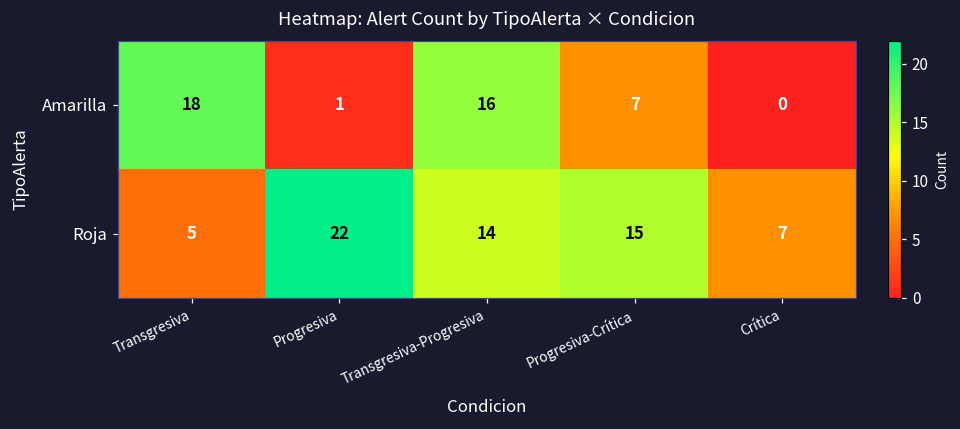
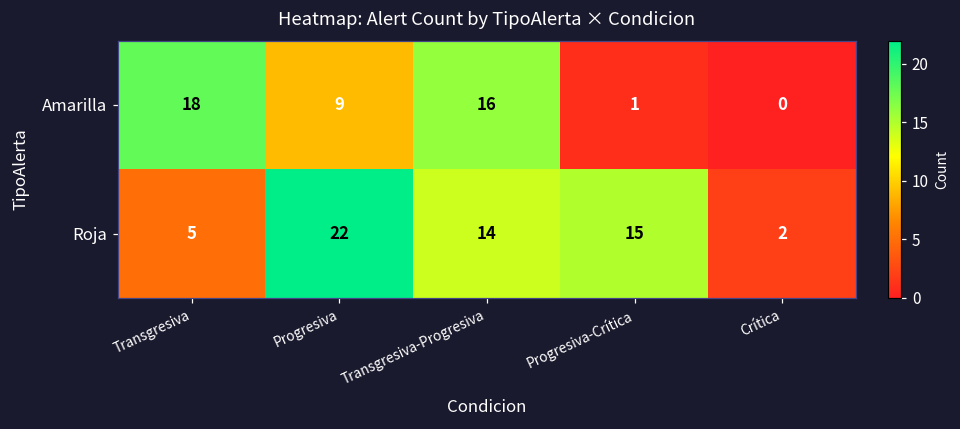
Amarilla, Progresiva: 1 -> 9
Amarilla, Progresiva-Crítica: 7 -> 1
Roja, Crítica: 7 -> 2
